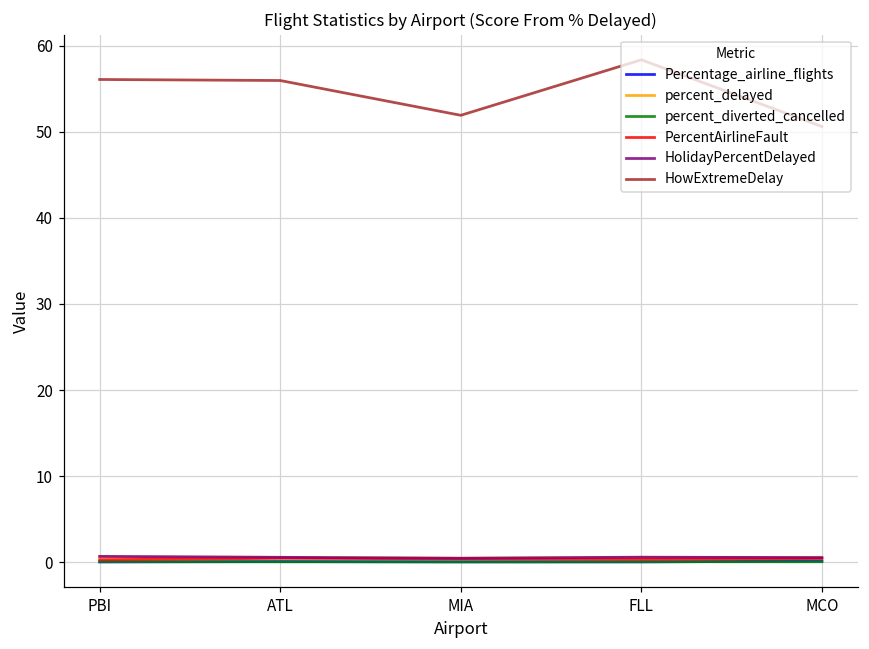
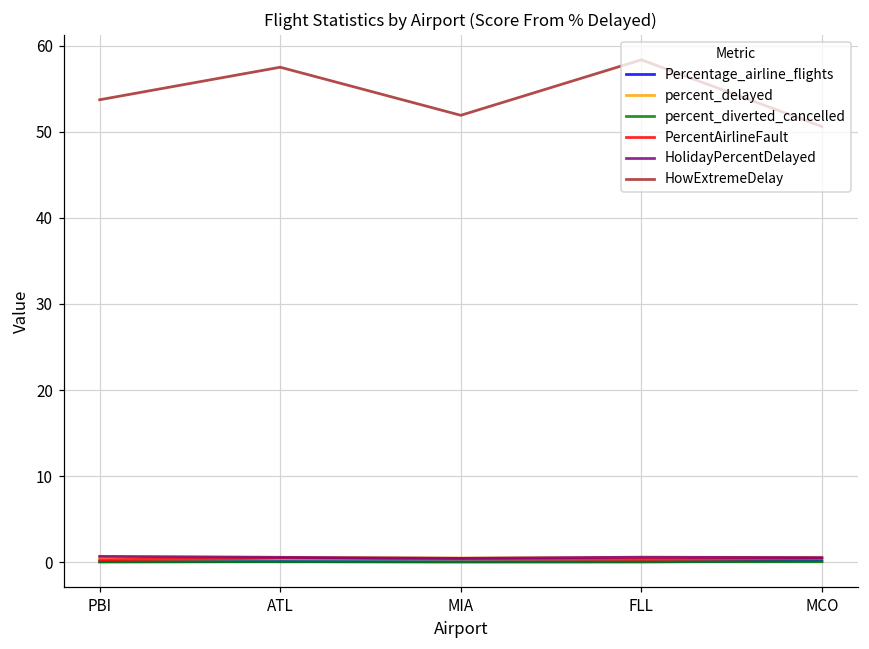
HowExtremeDelay, PBI: 56 -> 54
HowExtremeDelay, ATL: 56 -> 58
